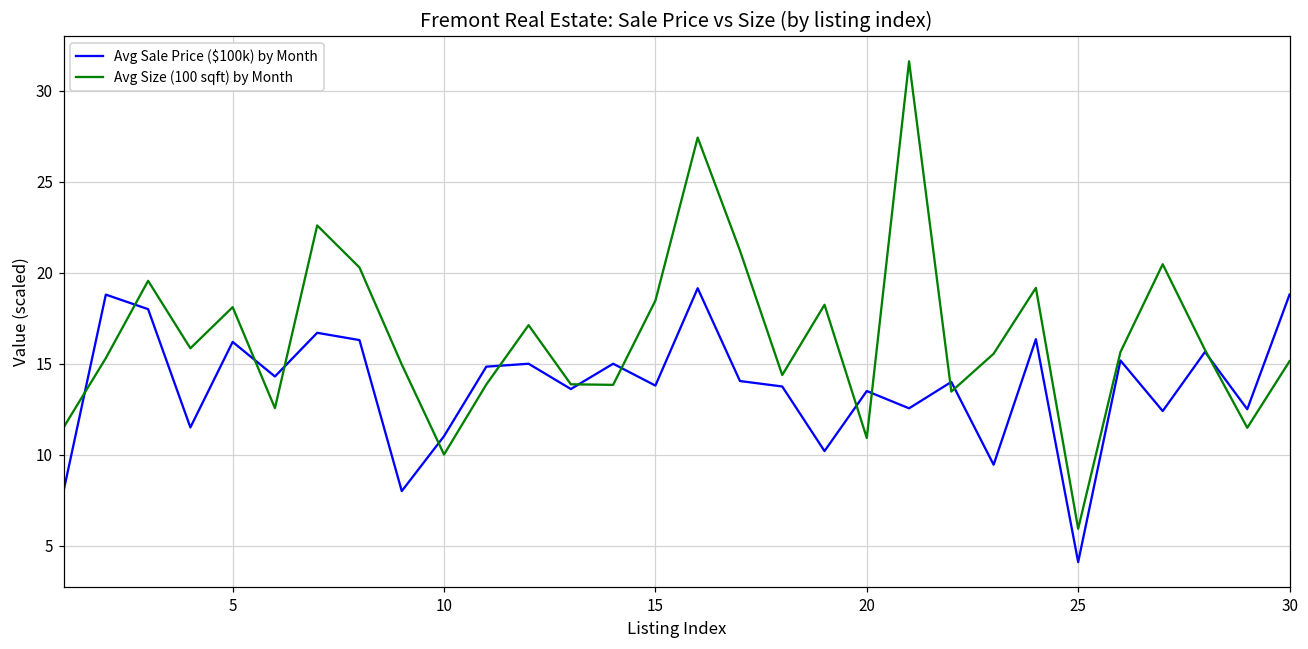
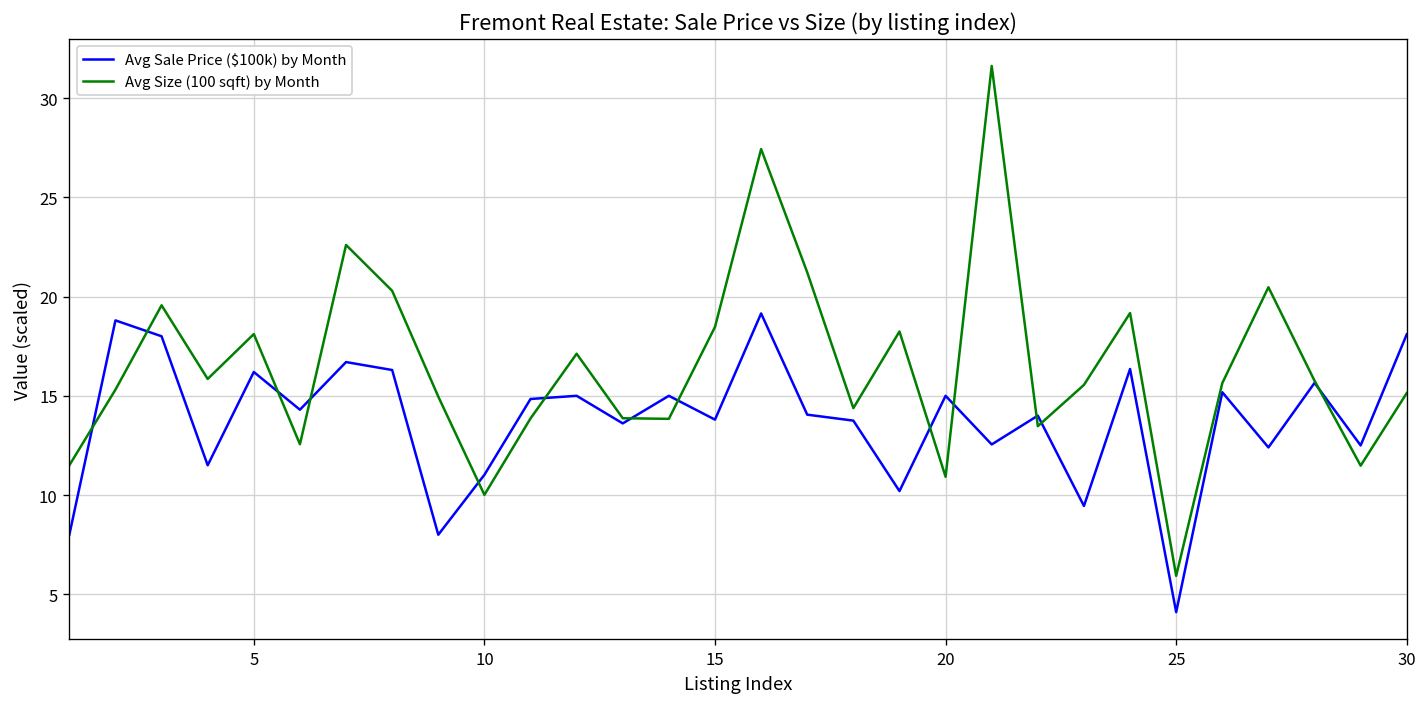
Avg Sale Price ($100k) by Month, 20: 13.5 -> 15.0
Avg Sale Price ($100k) by Month, 30: 18.8 -> 18.1
